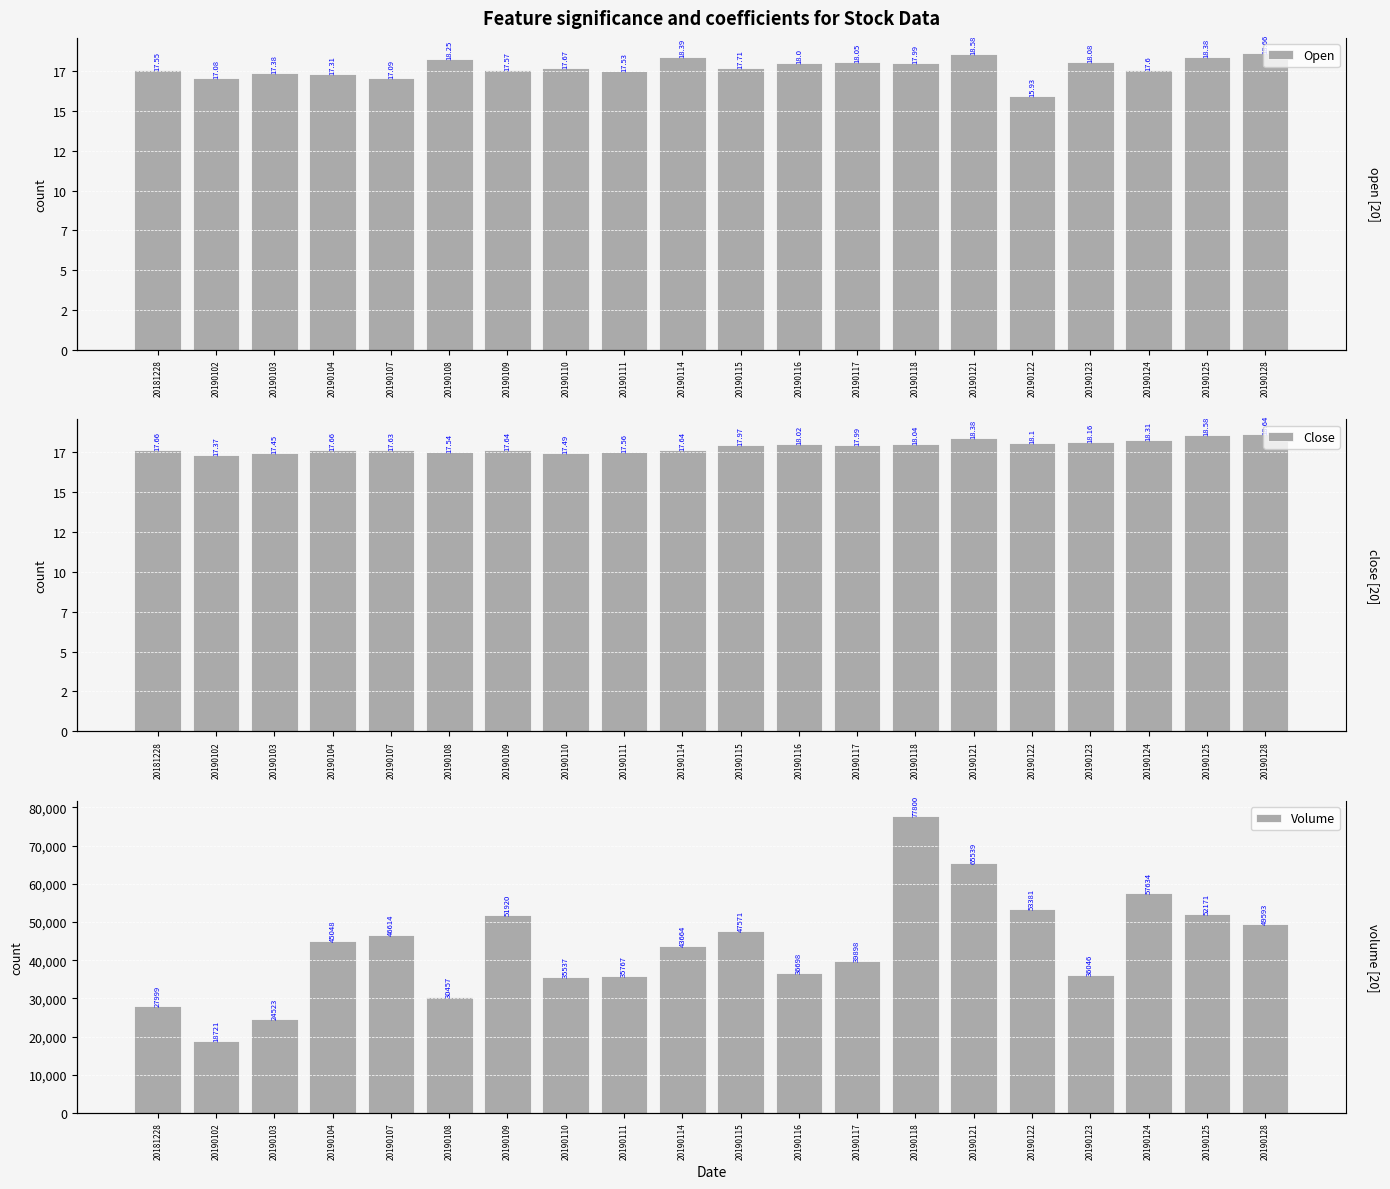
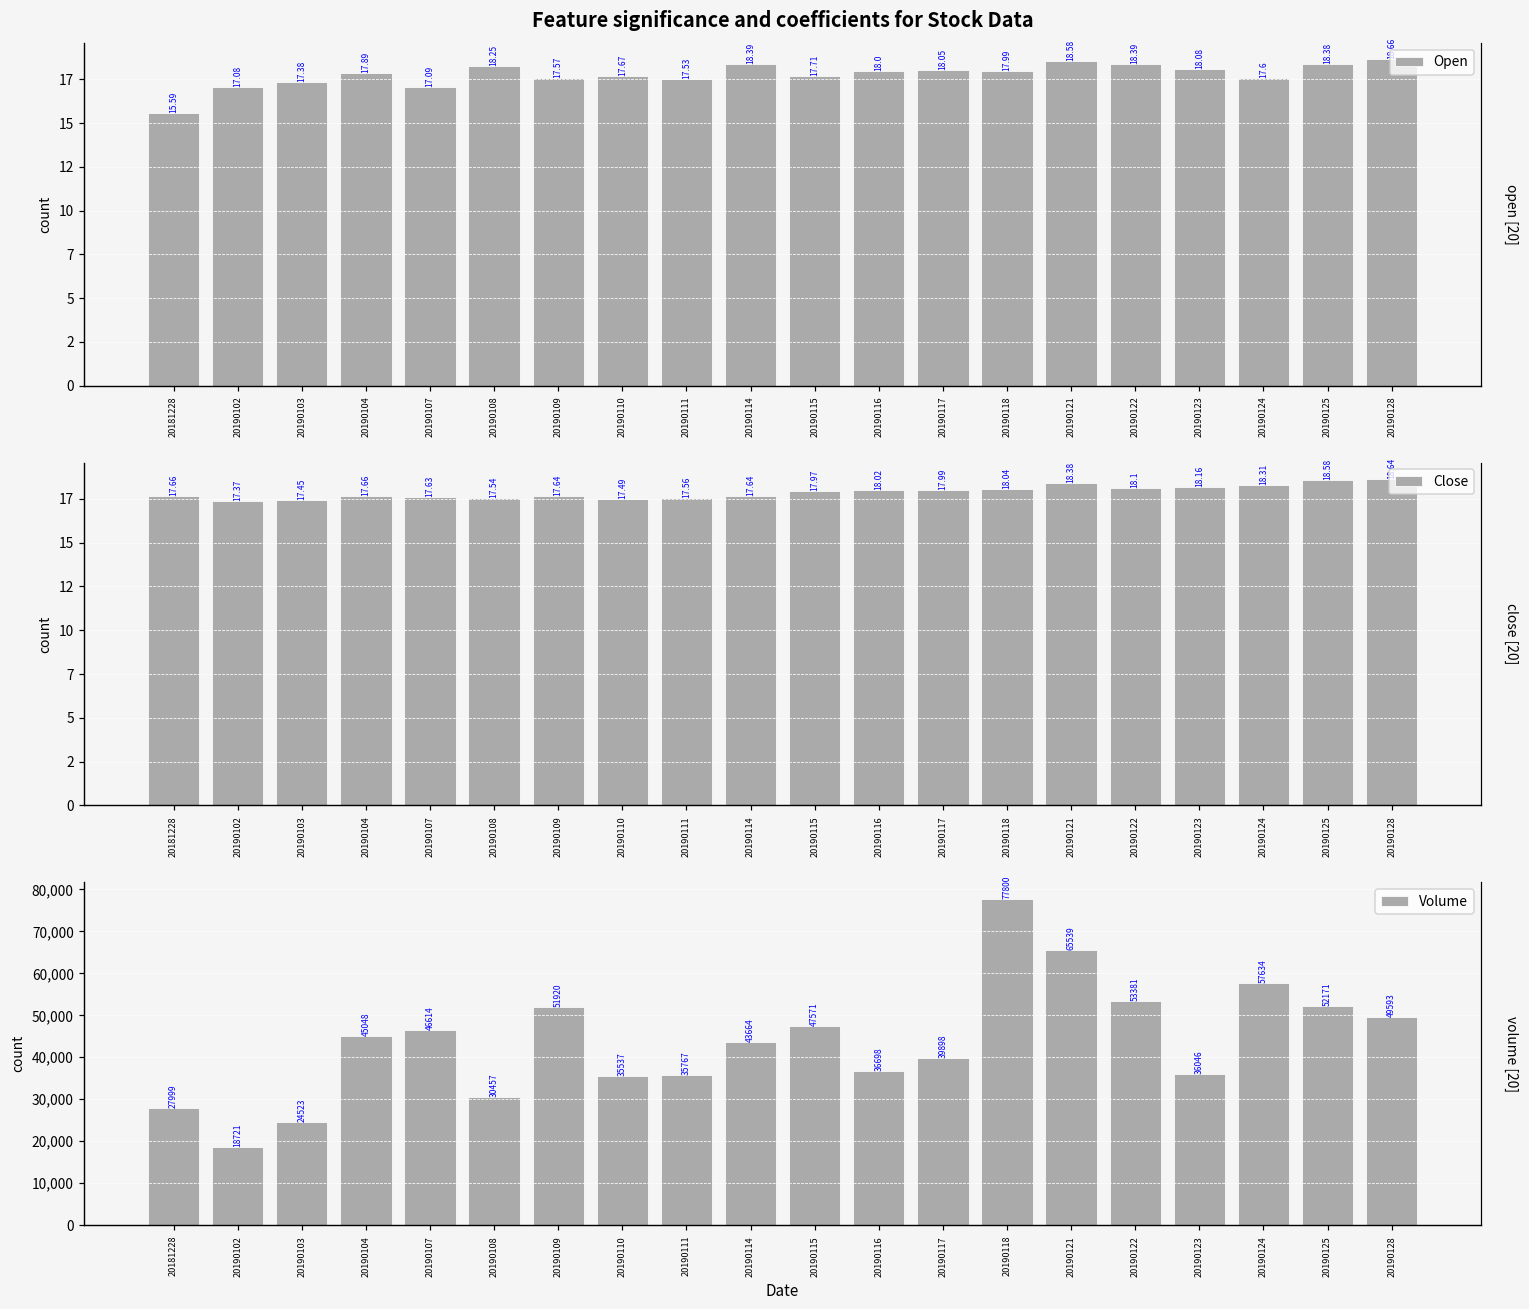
Feature significance and coefficients for Stock Data, 20181228: 17.55 -> 15.59
Feature significance and coefficients for Stock Data, 20190104: 17.31 -> 17.89
Feature significance and coefficients for Stock Data, 20190122: 15.93 -> 18.39
